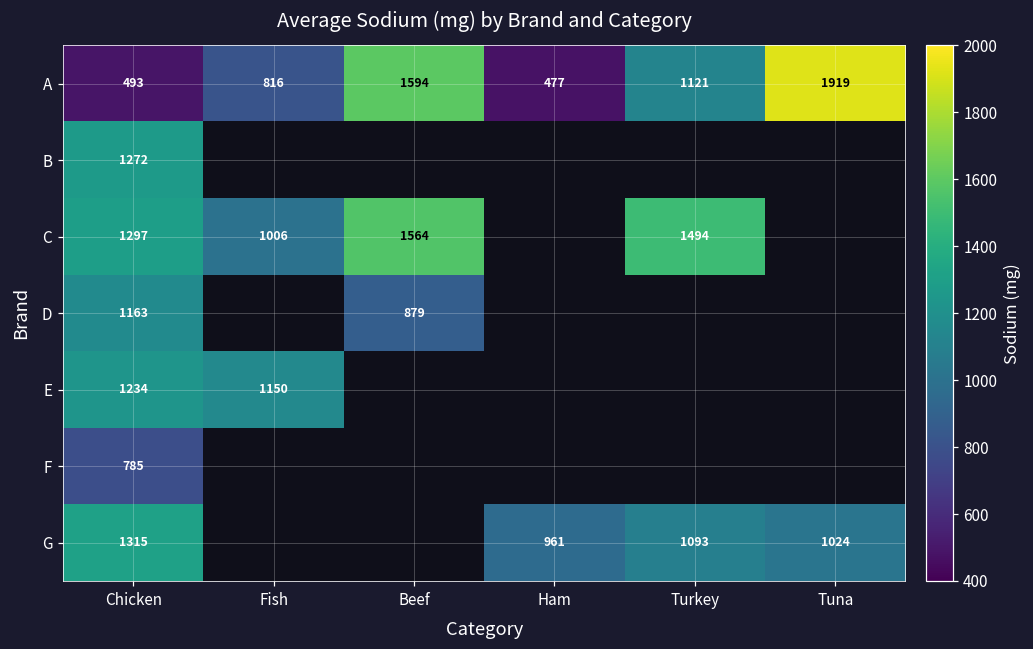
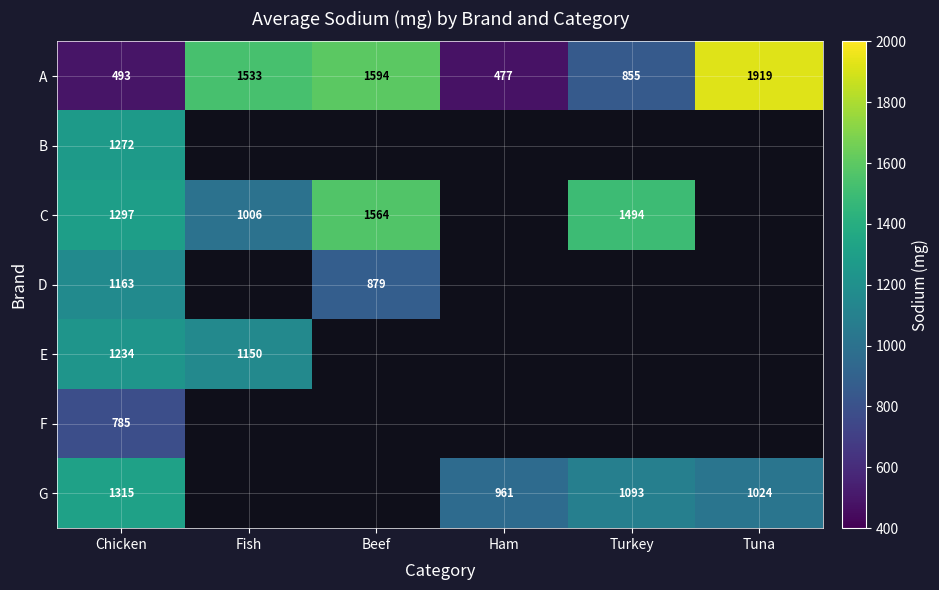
A, Fish: 816 -> 1533
A, Turkey: 1121 -> 855
